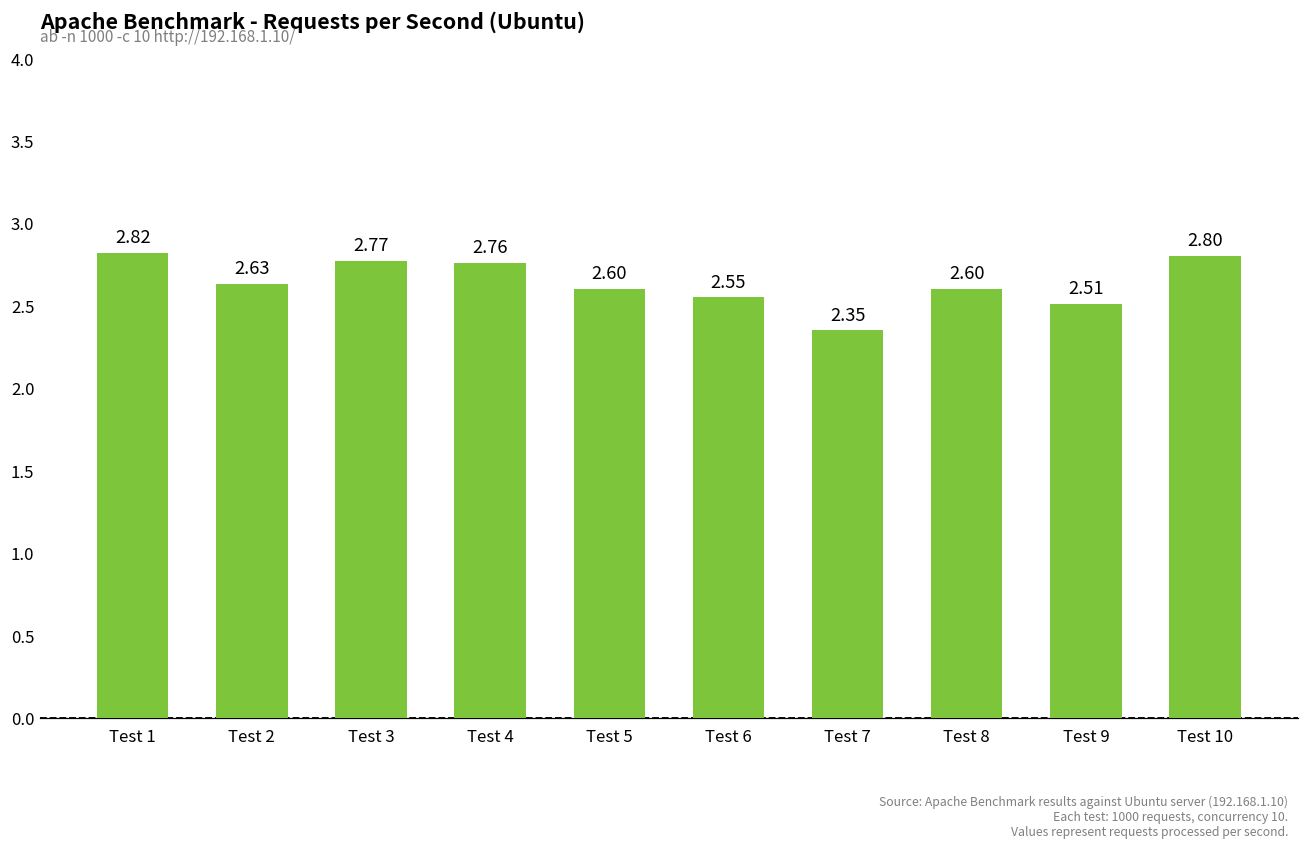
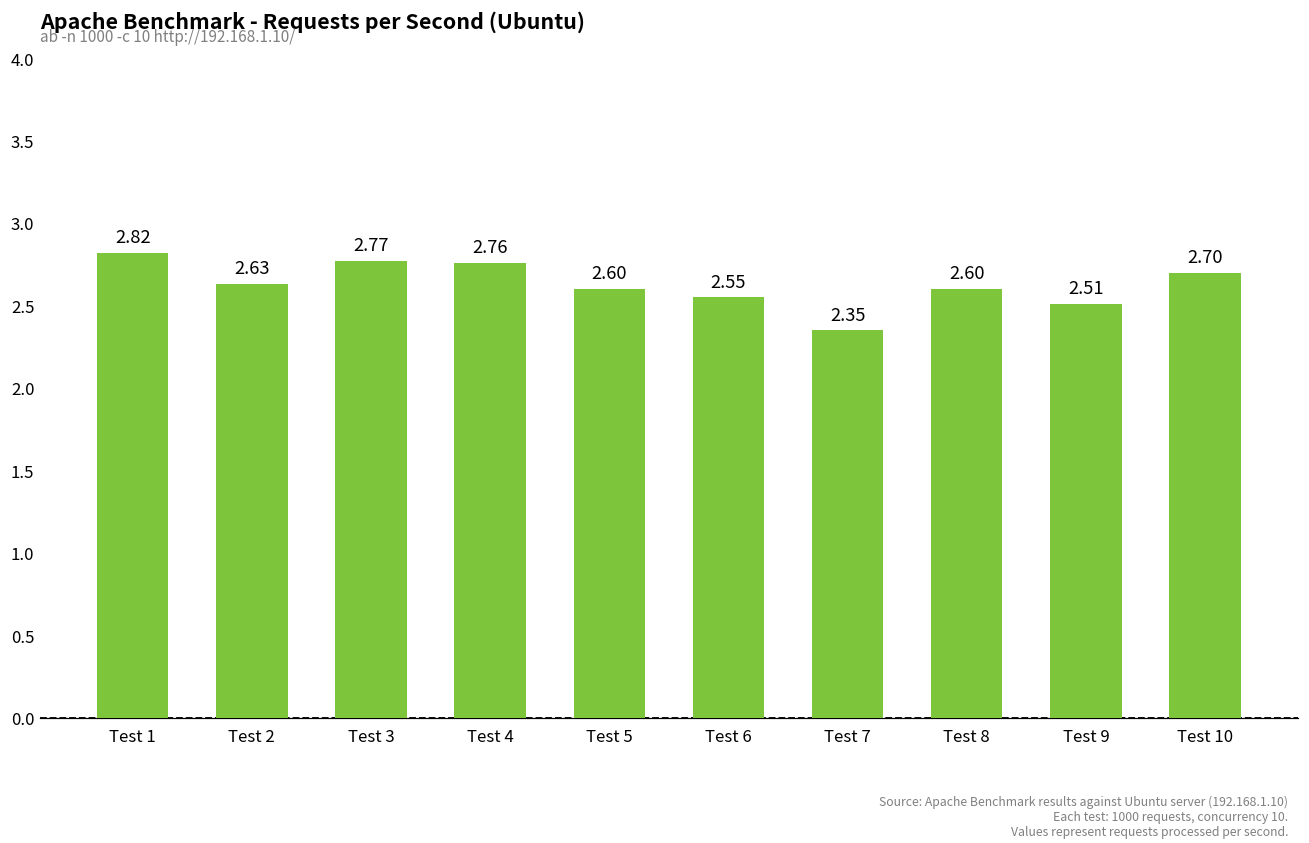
Test 10: 2.80 -> 2.70
